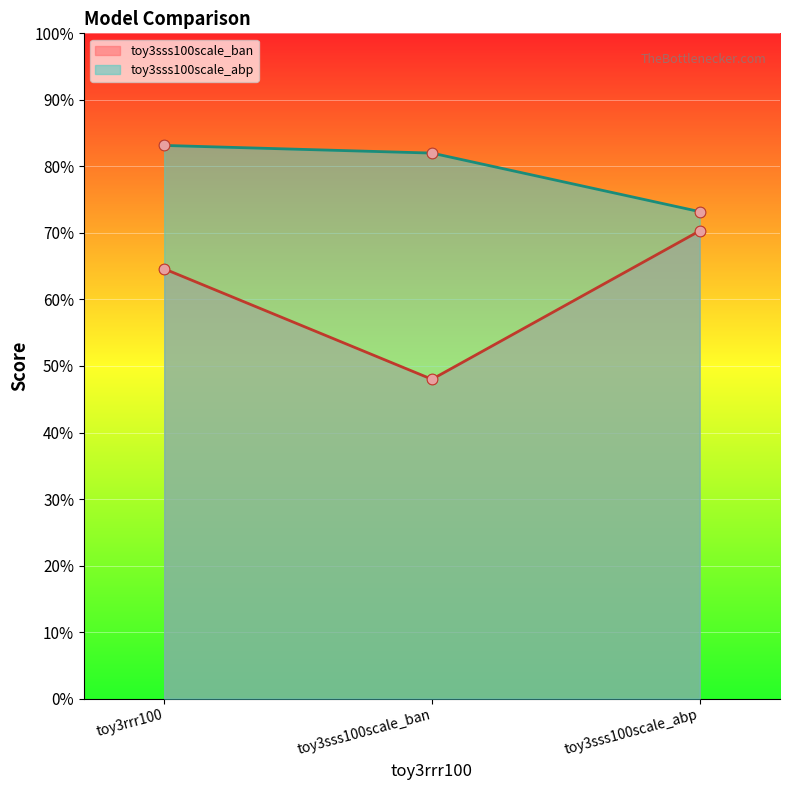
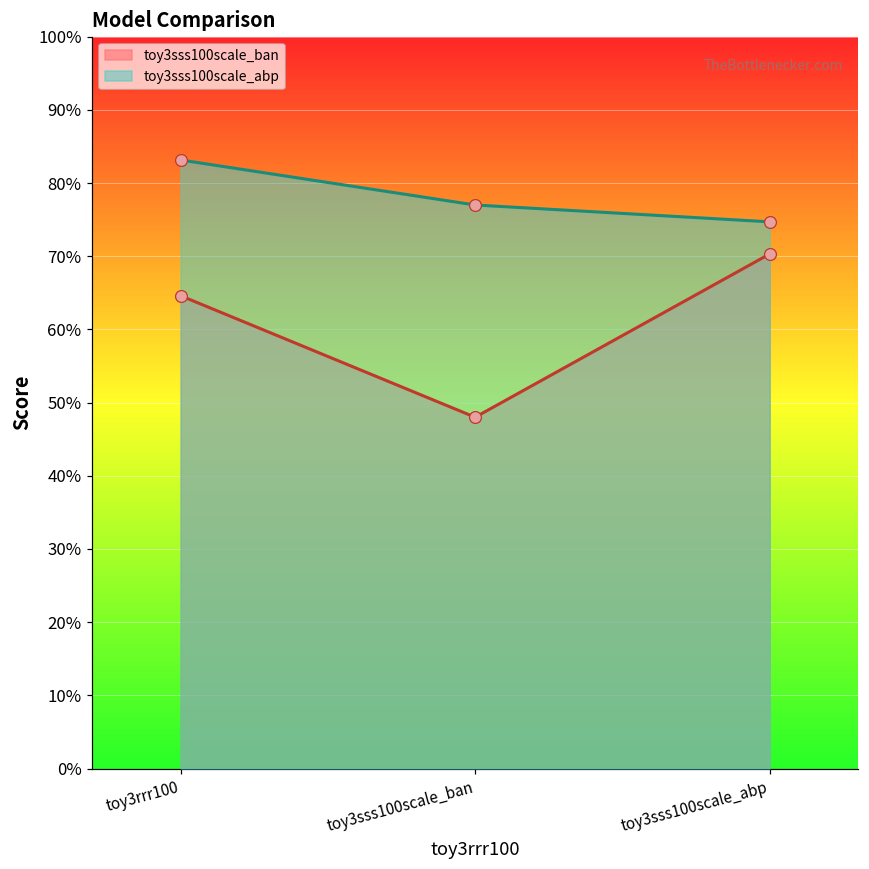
toy3sss100scale_abp, toy3sss100scale_ban: 82% -> 77%
toy3sss100scale_abp, toy3sss100scale_abp: 73% -> 75%
